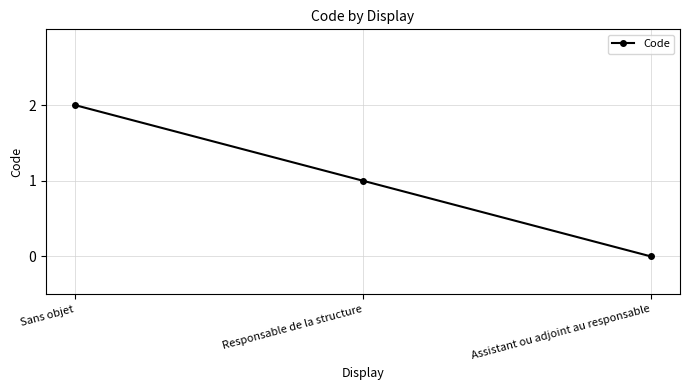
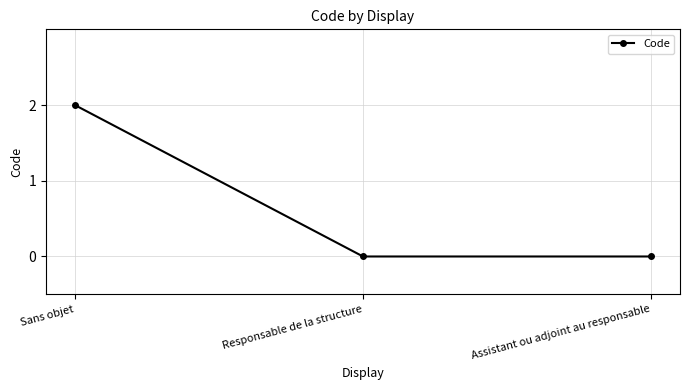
Responsable de la structure: 1 -> 0
